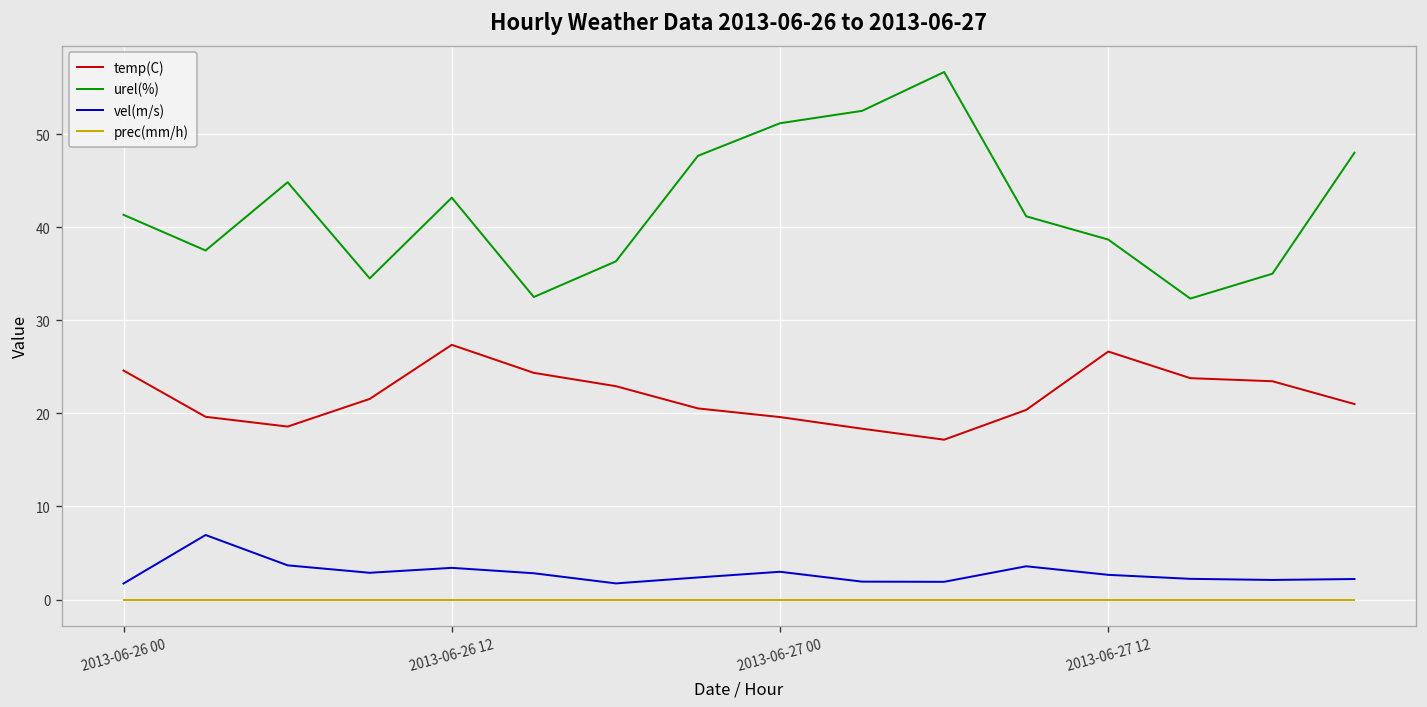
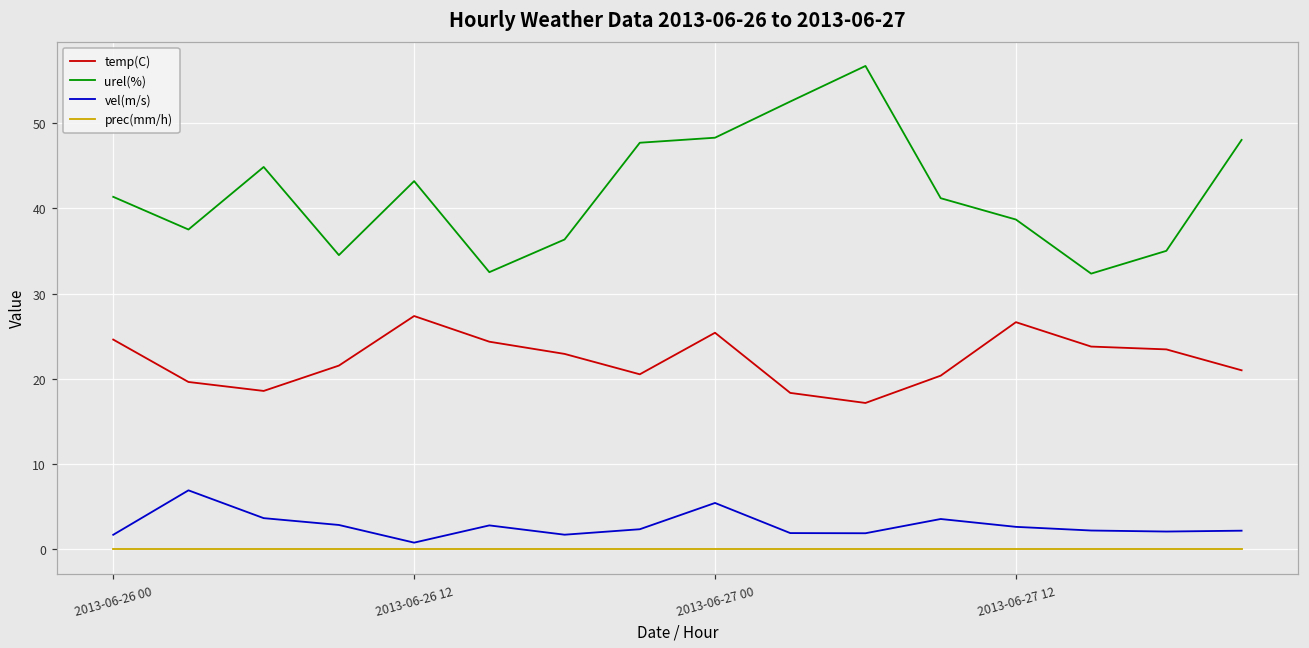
vel(m/s), 2013-06-26 12: 3 -> 1
temp(C), 2013-06-27 00: 20 -> 25
urel(%), 2013-06-27 00: 51 -> 48
vel(m/s), 2013-06-27 00: 3 -> 5
